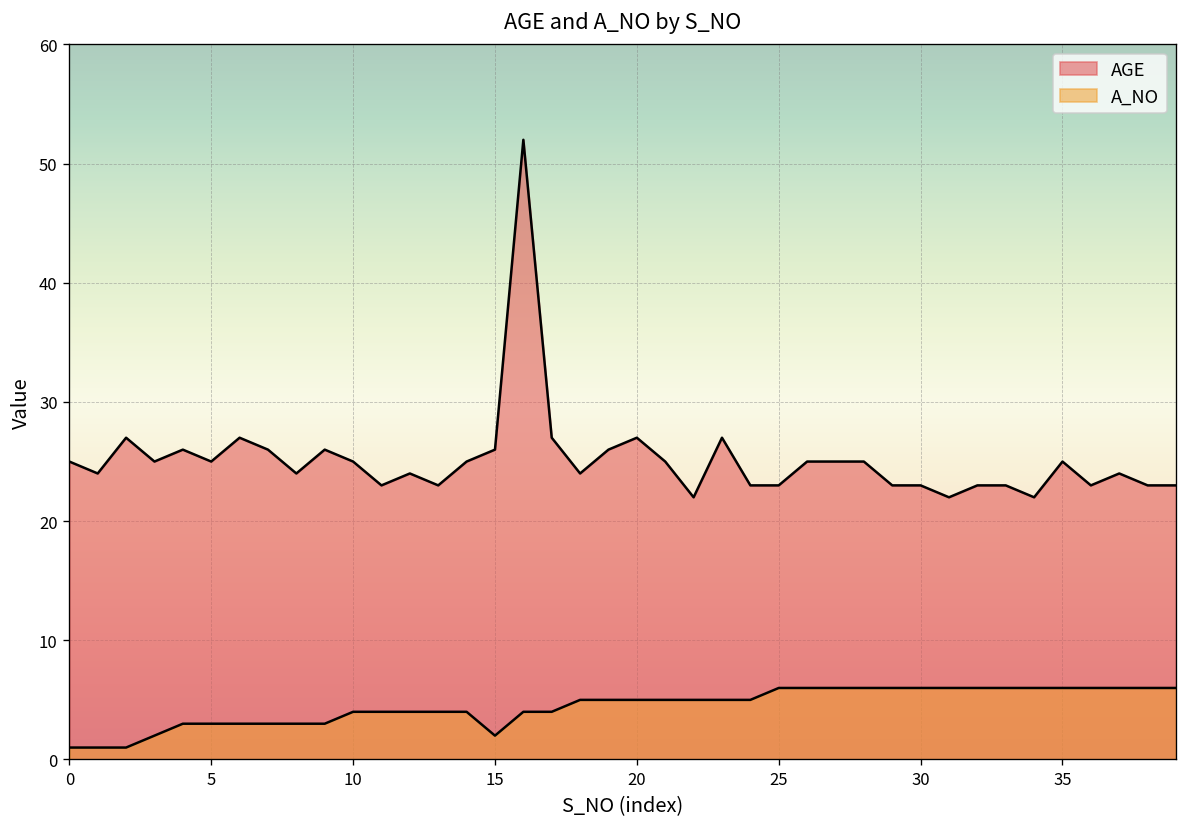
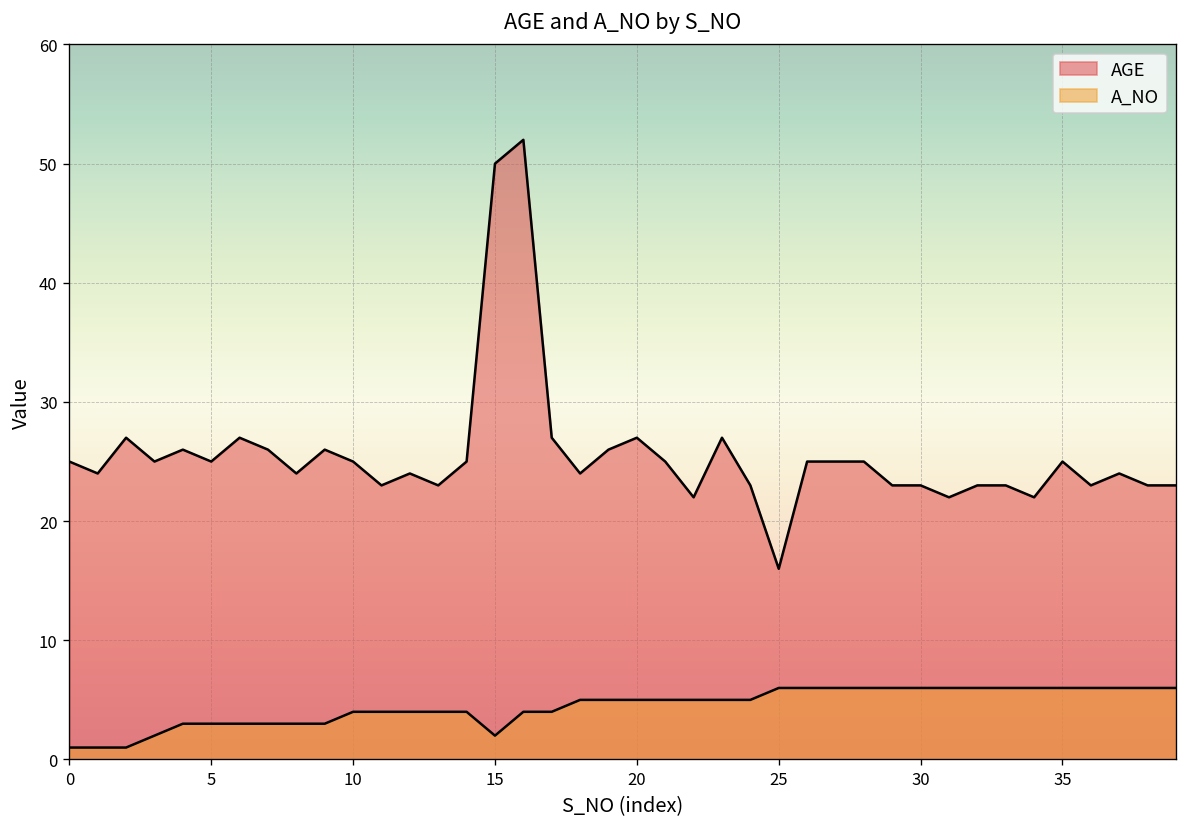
AGE, 15: 26 -> 50
AGE, 25: 23 -> 16
